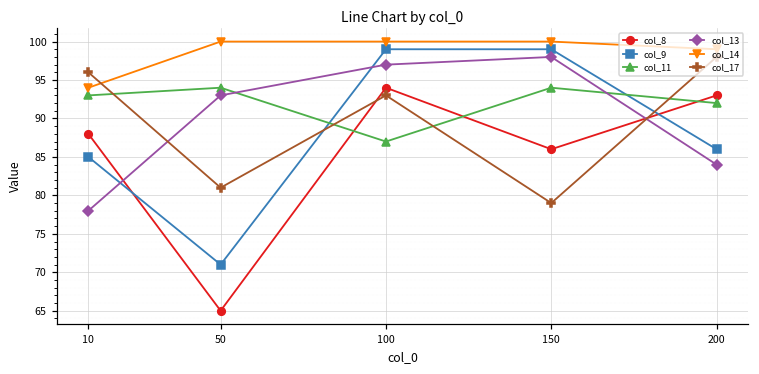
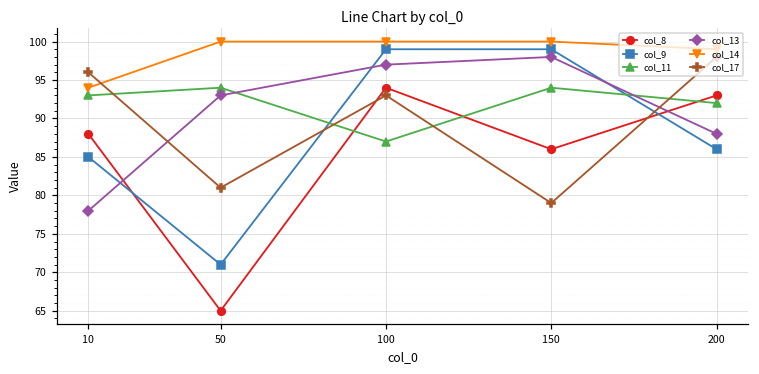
col_13, 200: 84 -> 88
